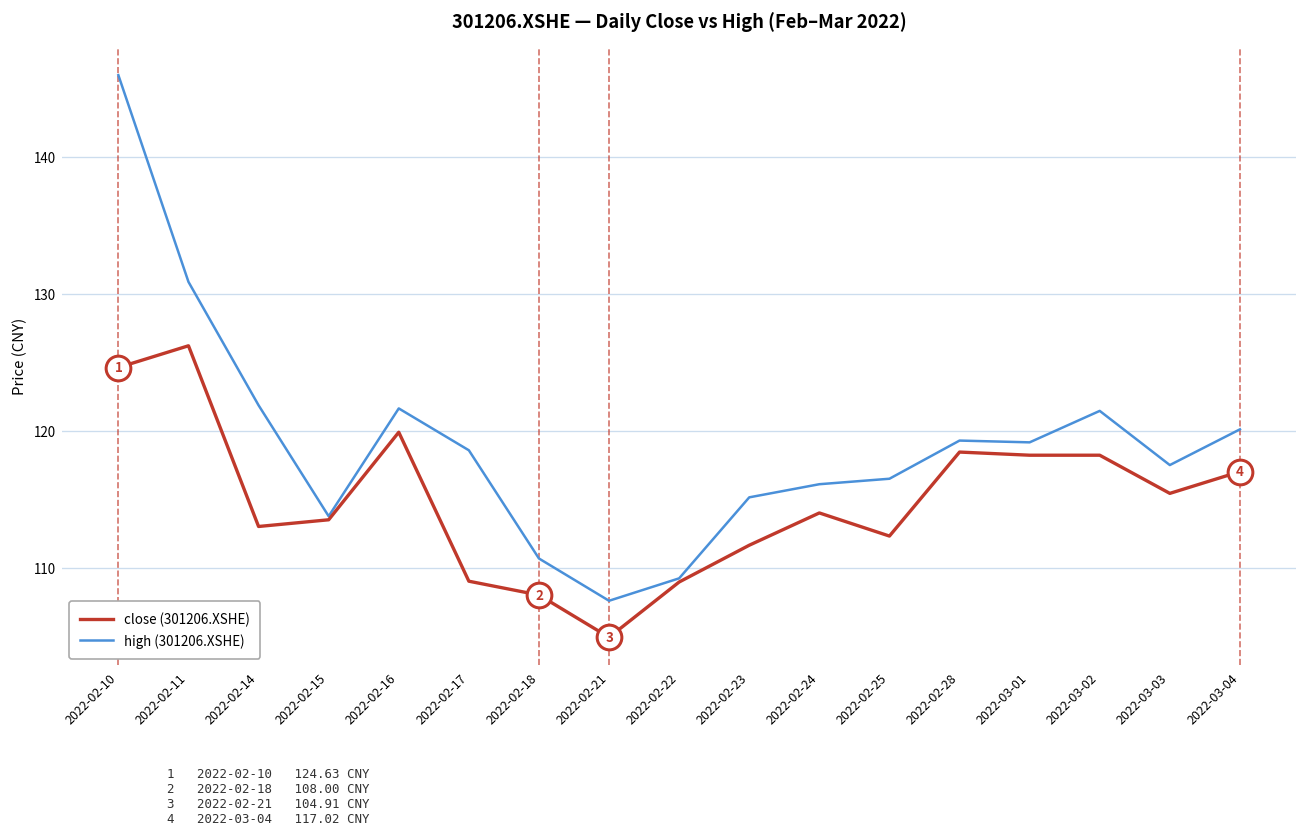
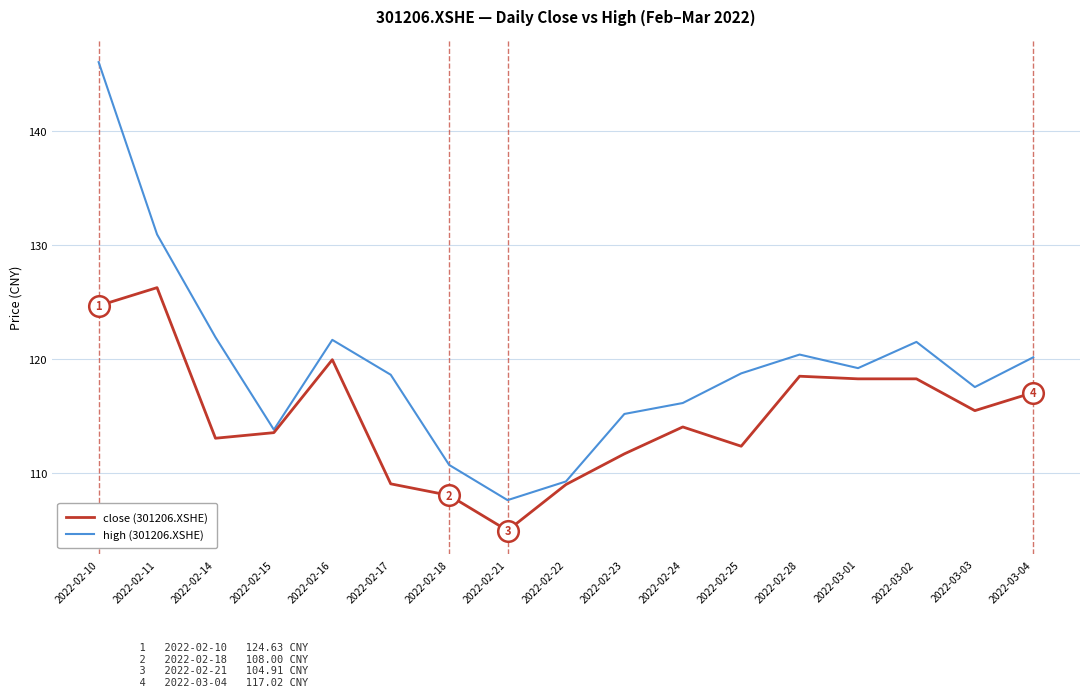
high (301206.XSHE), 2022-02-25: 116.5 -> 118.7
high (301206.XSHE), 2022-02-28: 119.3 -> 120.4
